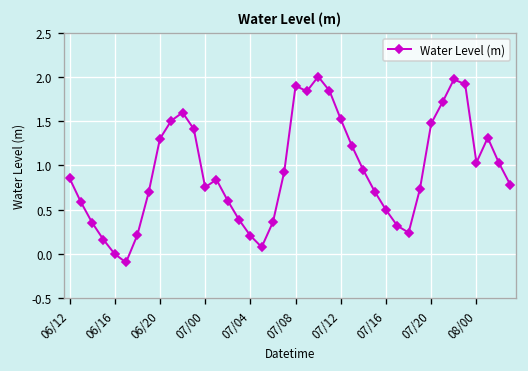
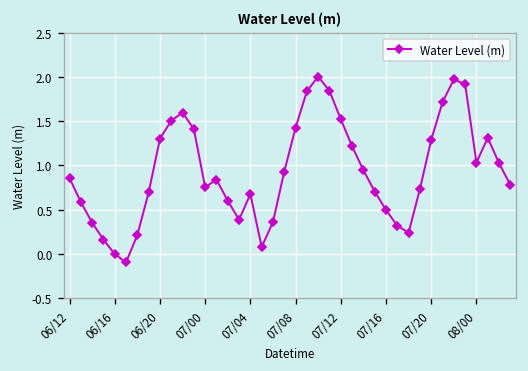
07/04: 0.2 -> 0.7
07/08: 1.9 -> 1.4
07/20: 1.5 -> 1.3
